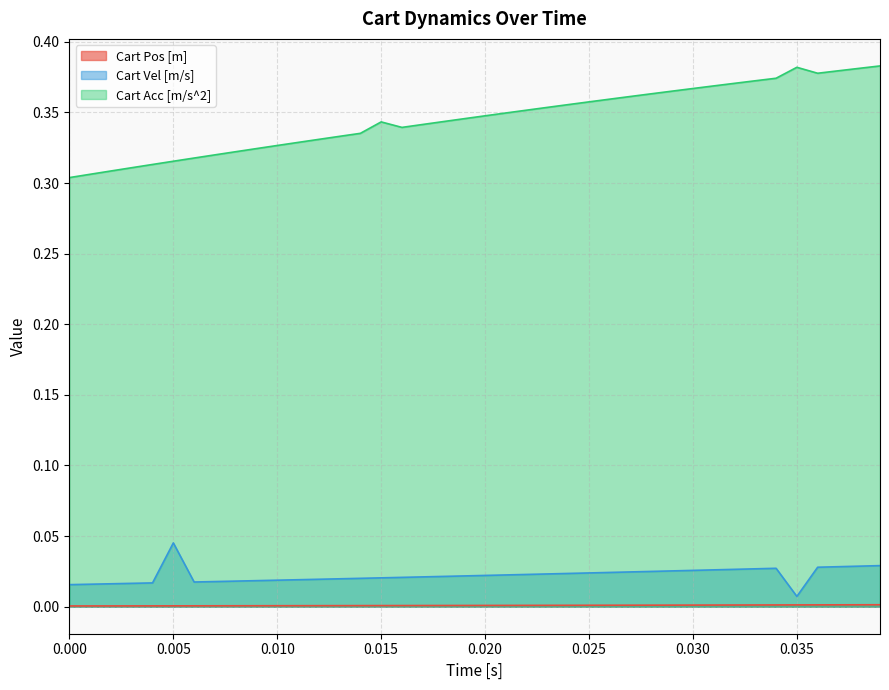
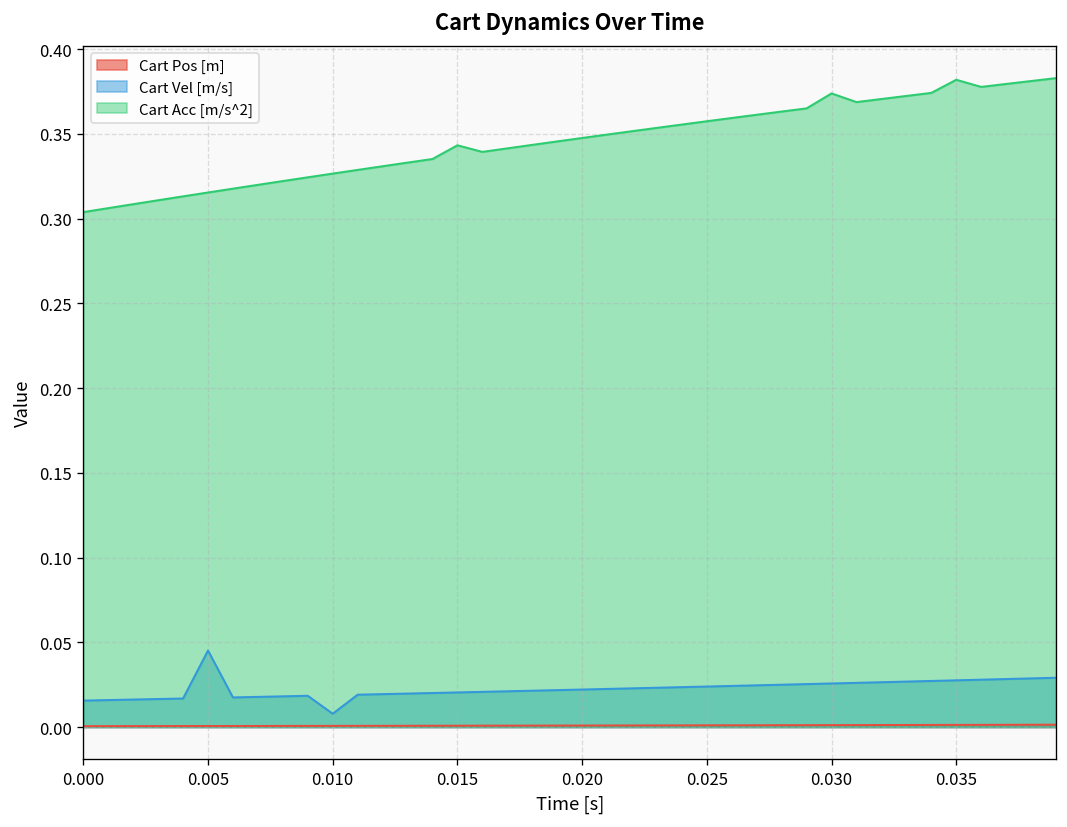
Cart Vel [m/s], 0.010: 0.019 -> 0.008
Cart Acc [m/s^2], 0.030: 0.367 -> 0.374
Cart Vel [m/s], 0.035: 0.007 -> 0.028
